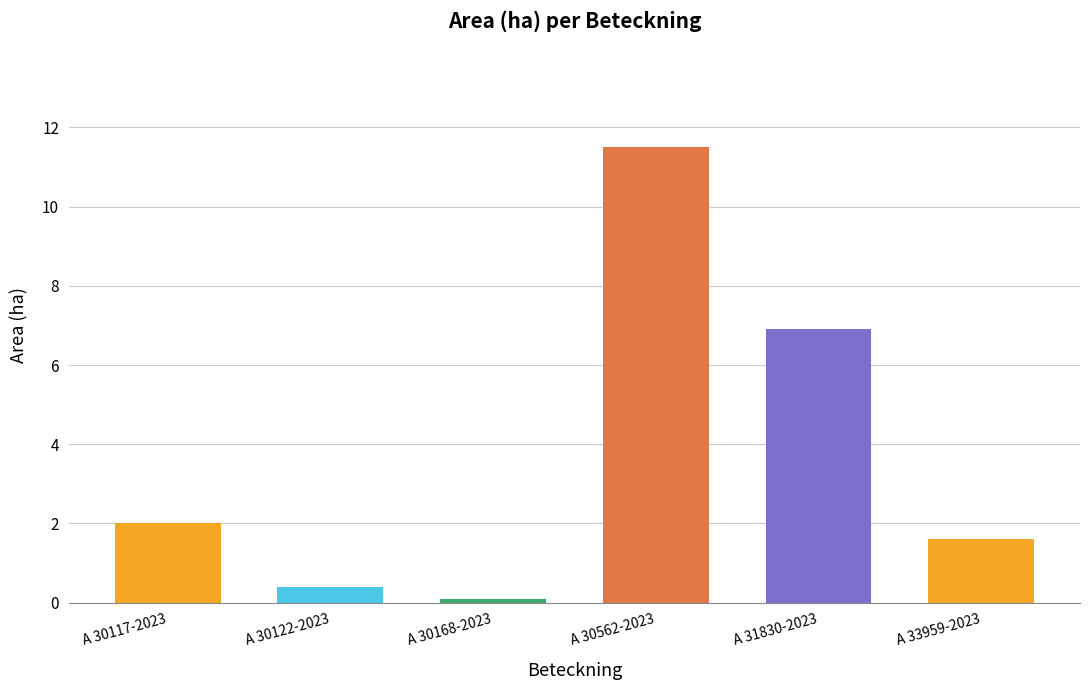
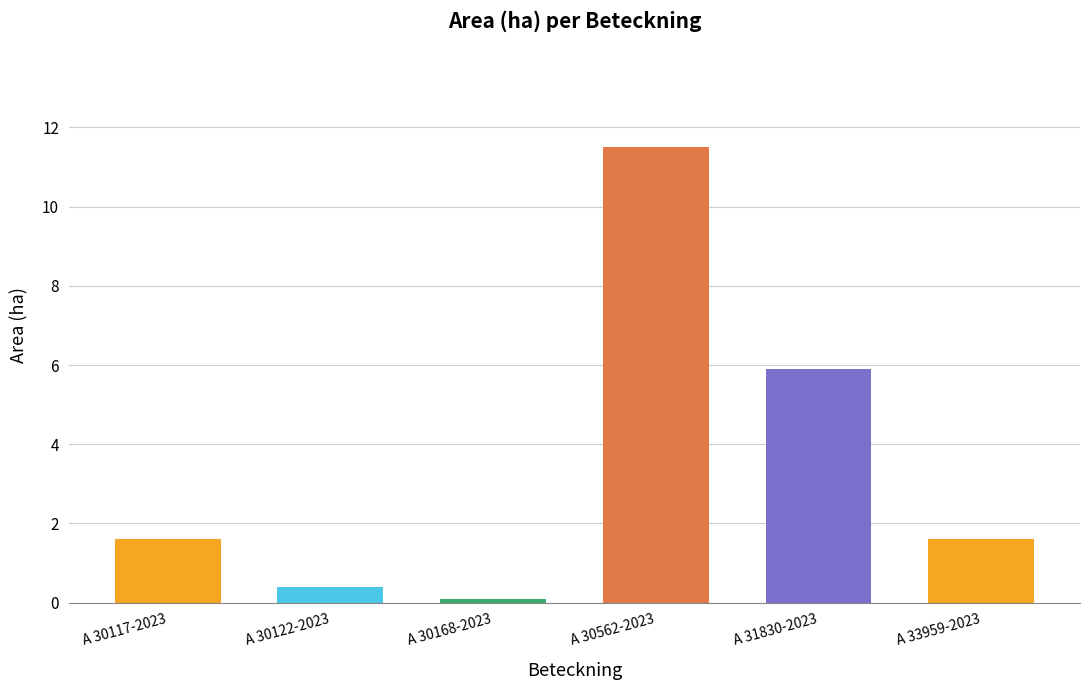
A 30117-2023: 2.0 -> 1.6
A 31830-2023: 6.9 -> 5.9
